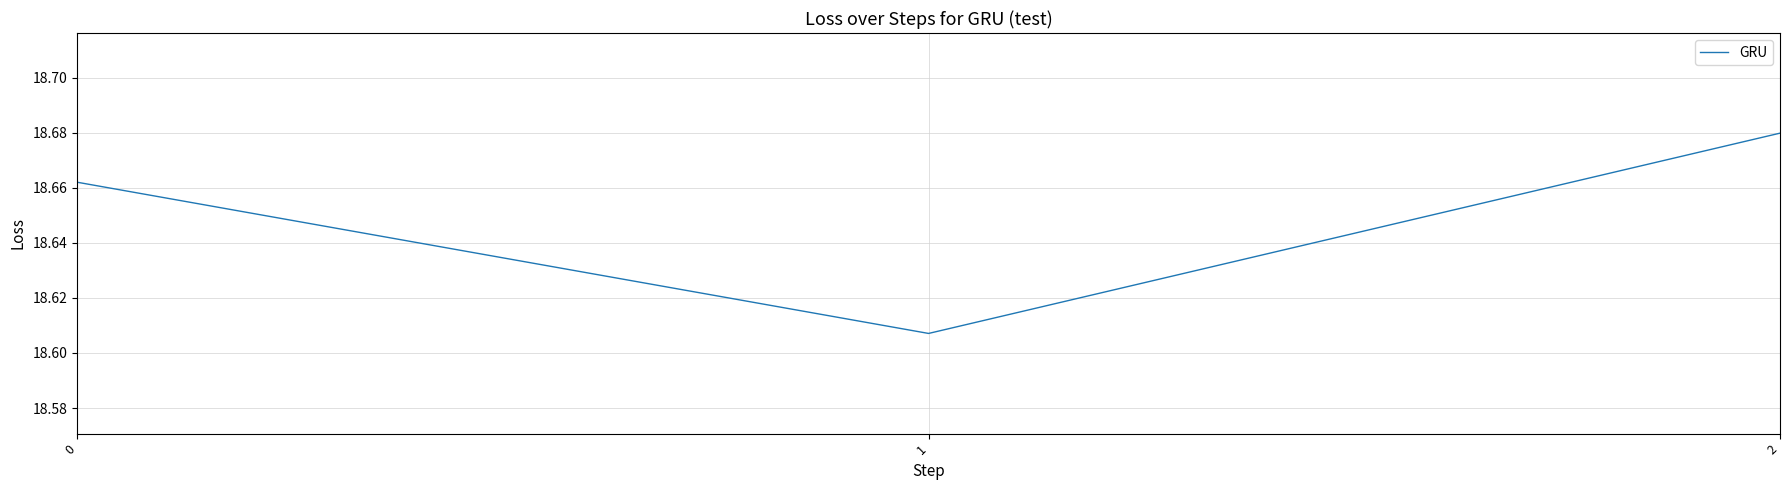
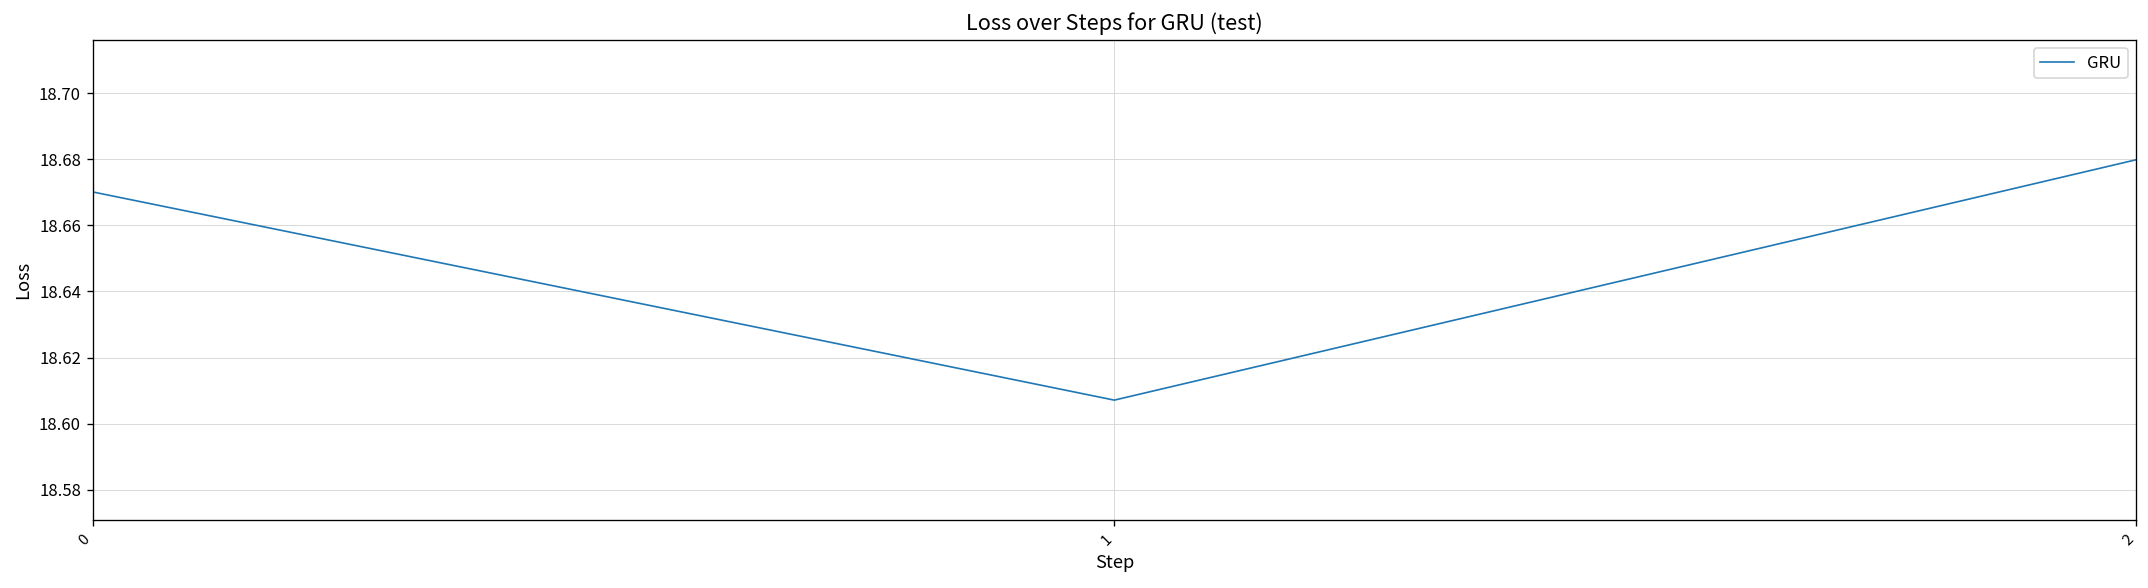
0: 18.662 -> 18.670
